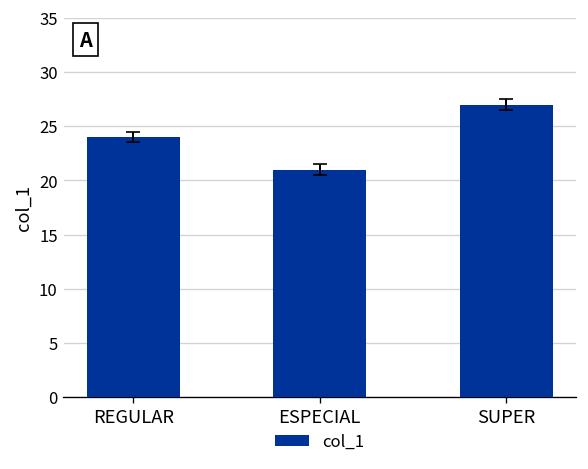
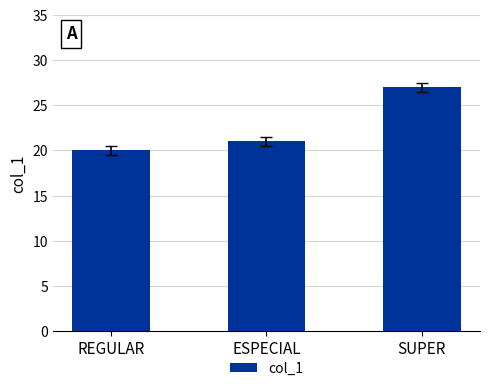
col_1, REGULAR: 24 -> 20
